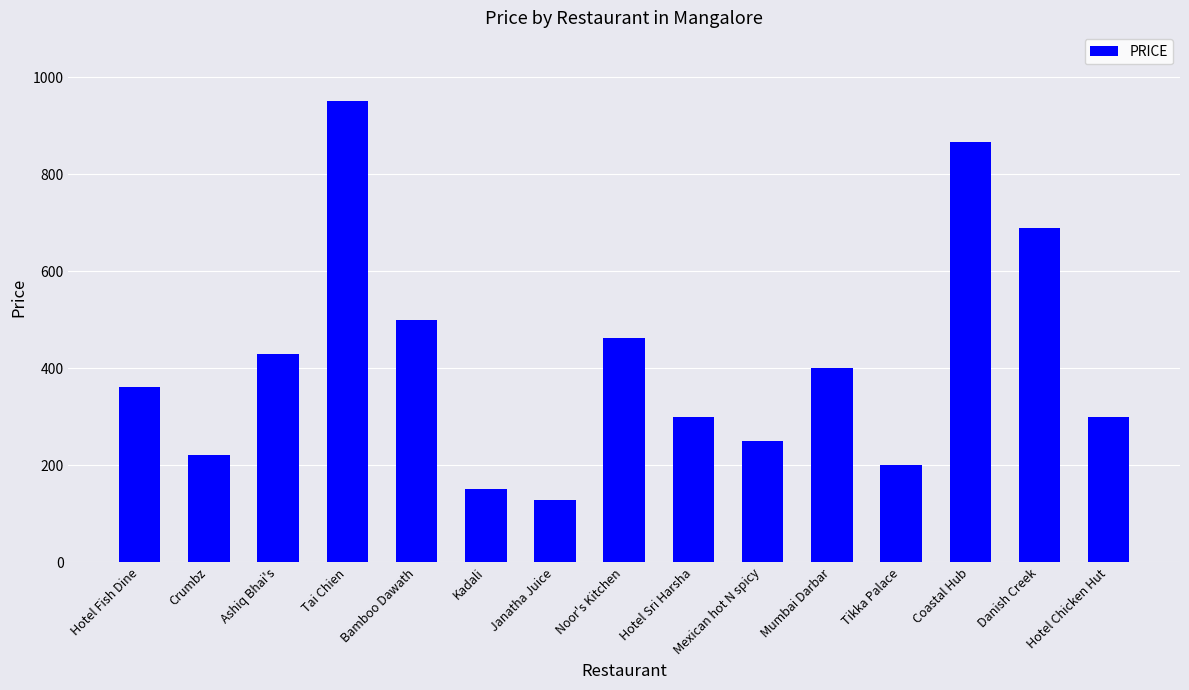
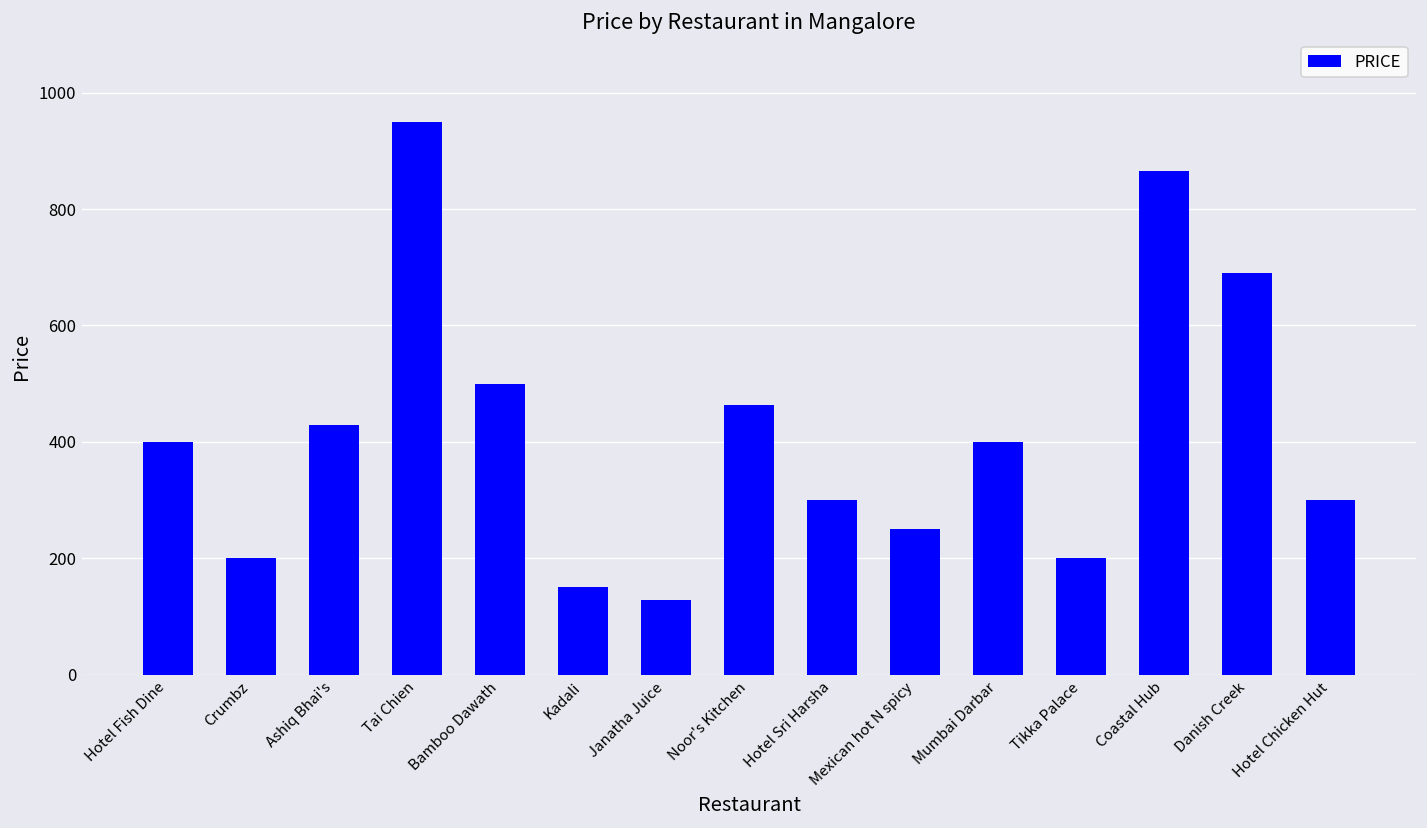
Hotel Fish Dine: 360 -> 400
Crumbz: 220 -> 200
